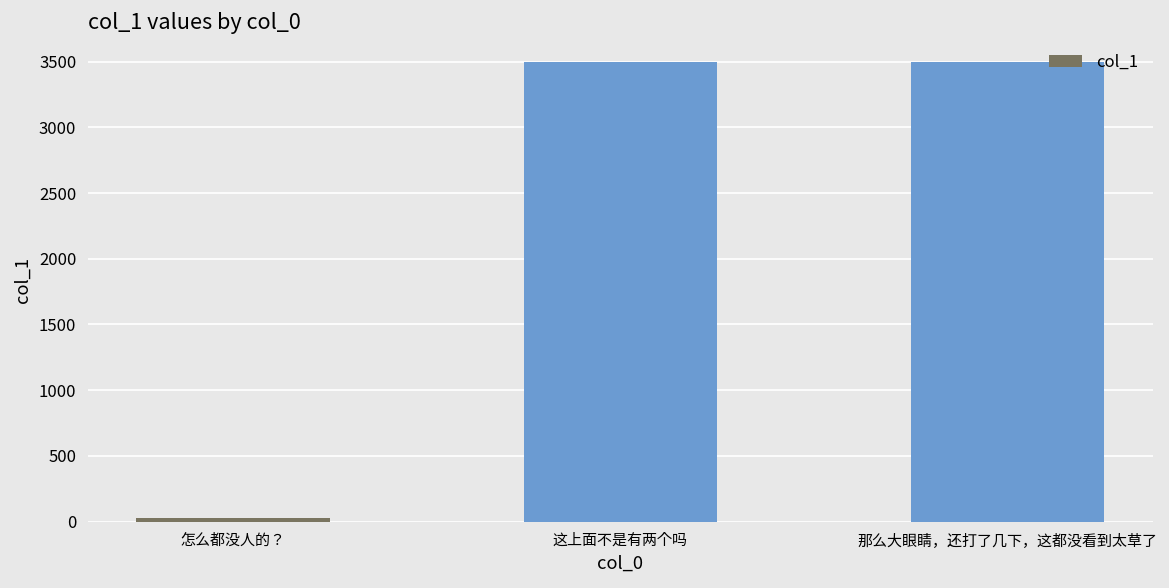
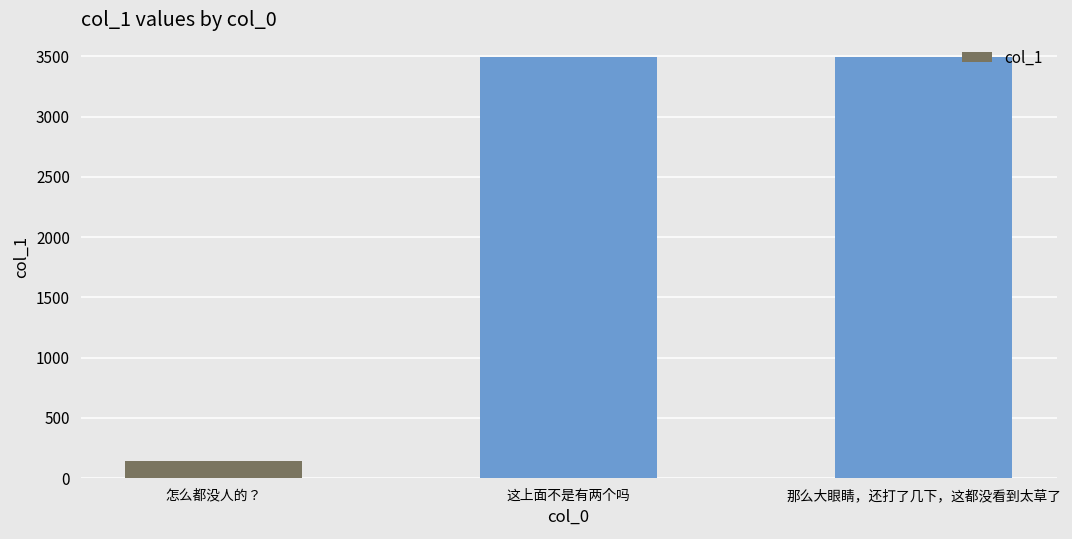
怎么都没人的？: 30 -> 140
